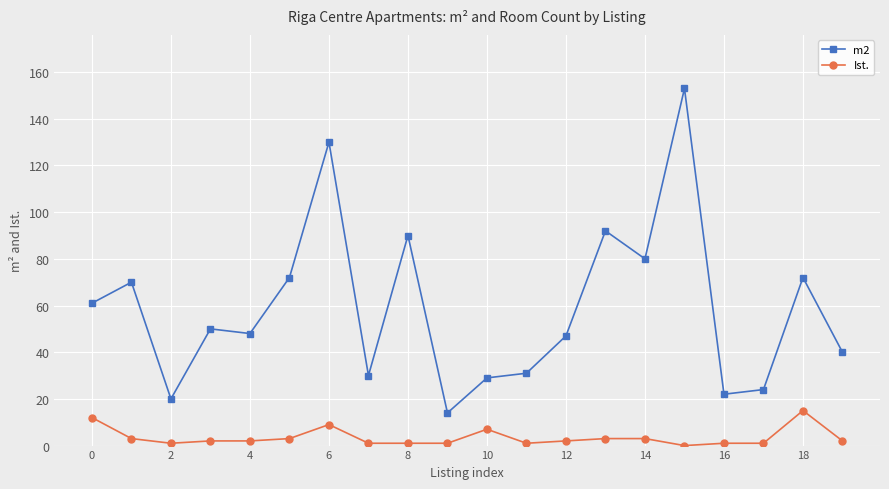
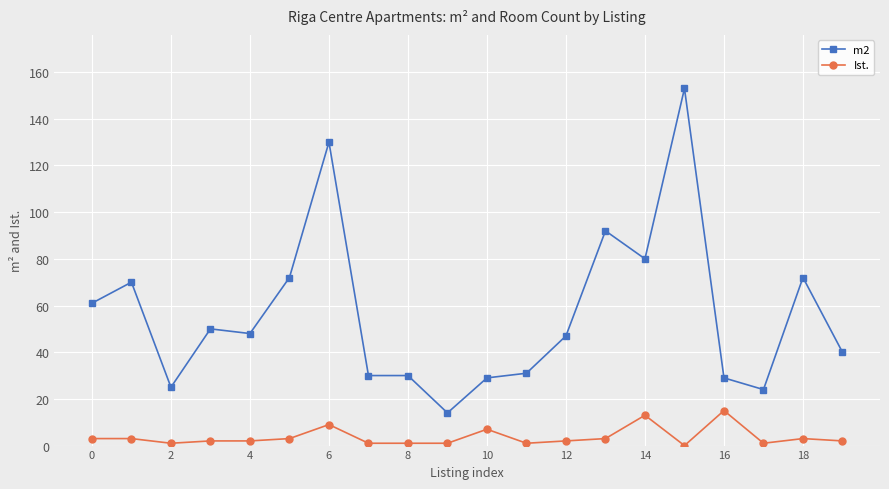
Ist., 0: 12 -> 3
m2, 2: 20 -> 25
m2, 8: 90 -> 30
Ist., 14: 3 -> 13
m2, 16: 22 -> 29
Ist., 16: 1 -> 15
Ist., 18: 15 -> 3
